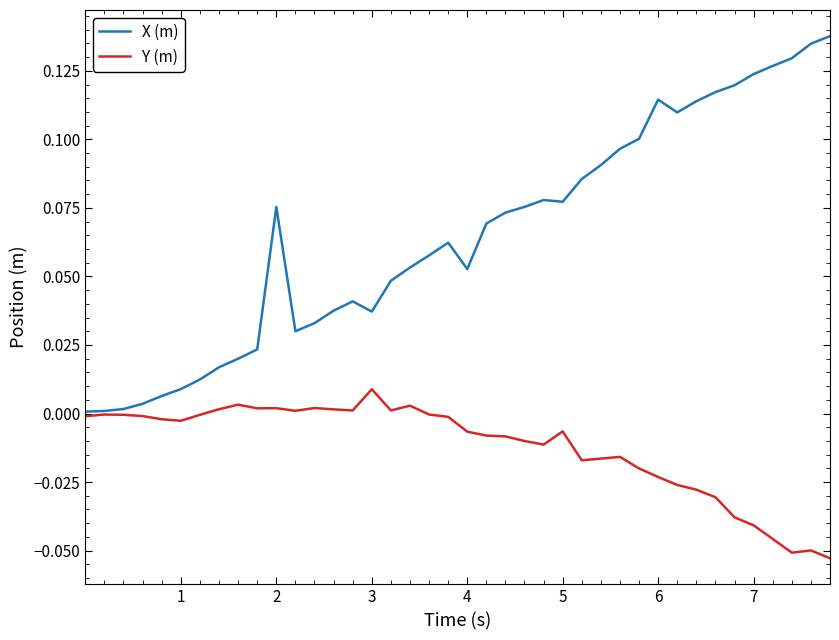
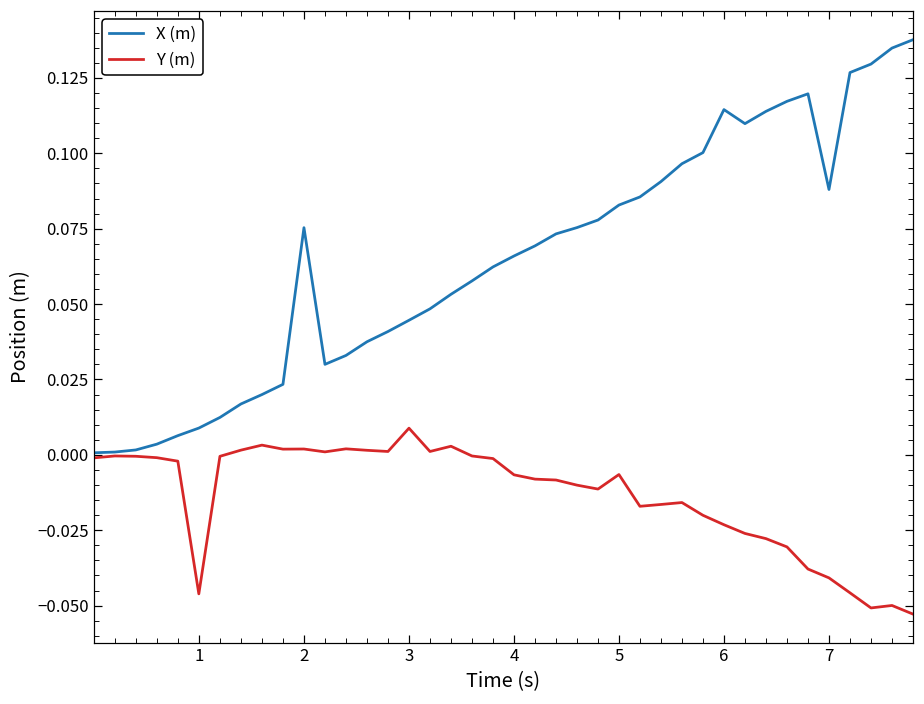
Y (m), 1: -0.003 -> -0.046
X (m), 3: 0.037 -> 0.045
X (m), 4: 0.053 -> 0.066
X (m), 5: 0.077 -> 0.083
X (m), 7: 0.124 -> 0.088
